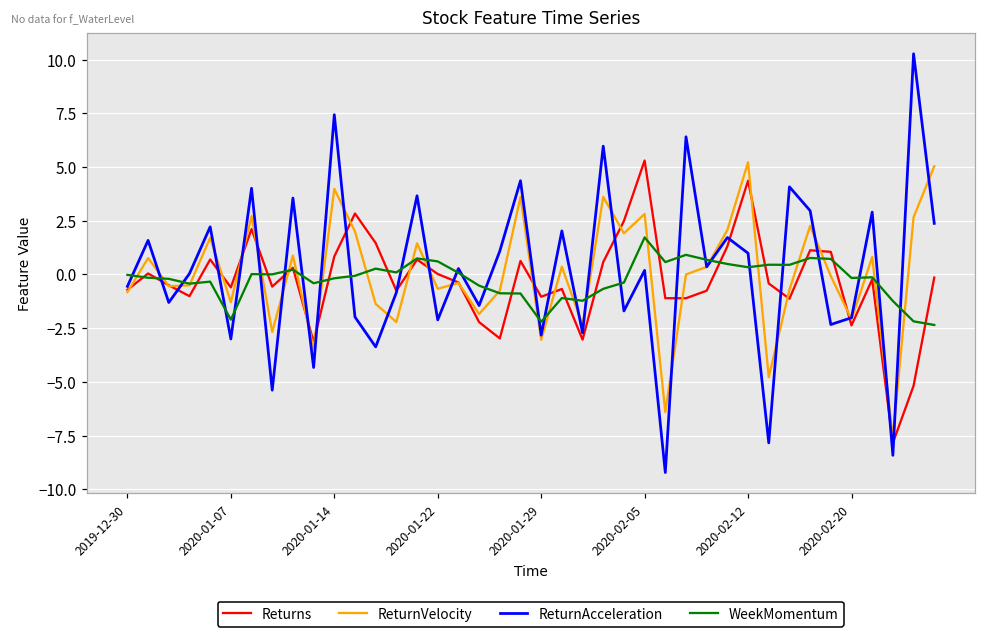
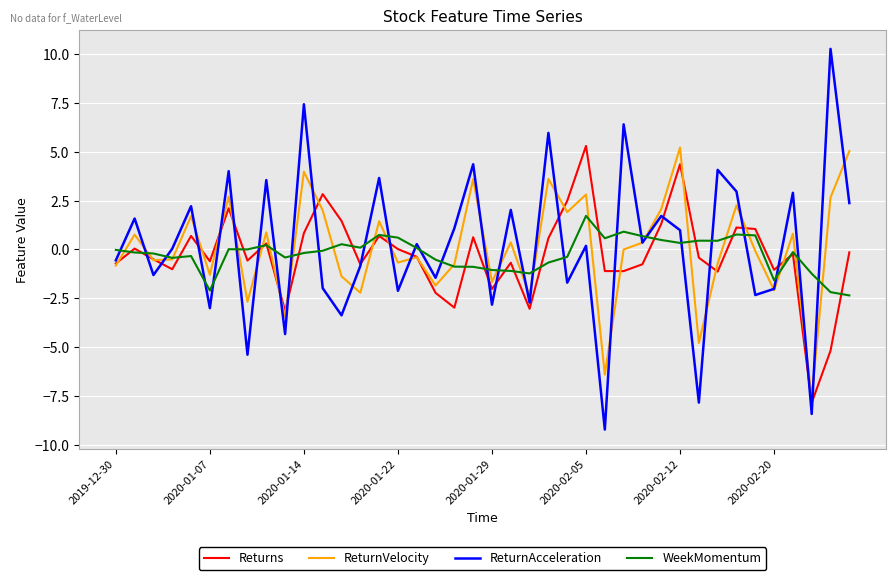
Returns, 2020-01-29: -1.0 -> -2.0
ReturnVelocity, 2020-01-29: -3.0 -> -1.7
WeekMomentum, 2020-01-29: -2.2 -> -1.1
Returns, 2020-02-20: -2.4 -> -1.0
WeekMomentum, 2020-02-20: -0.2 -> -1.6
